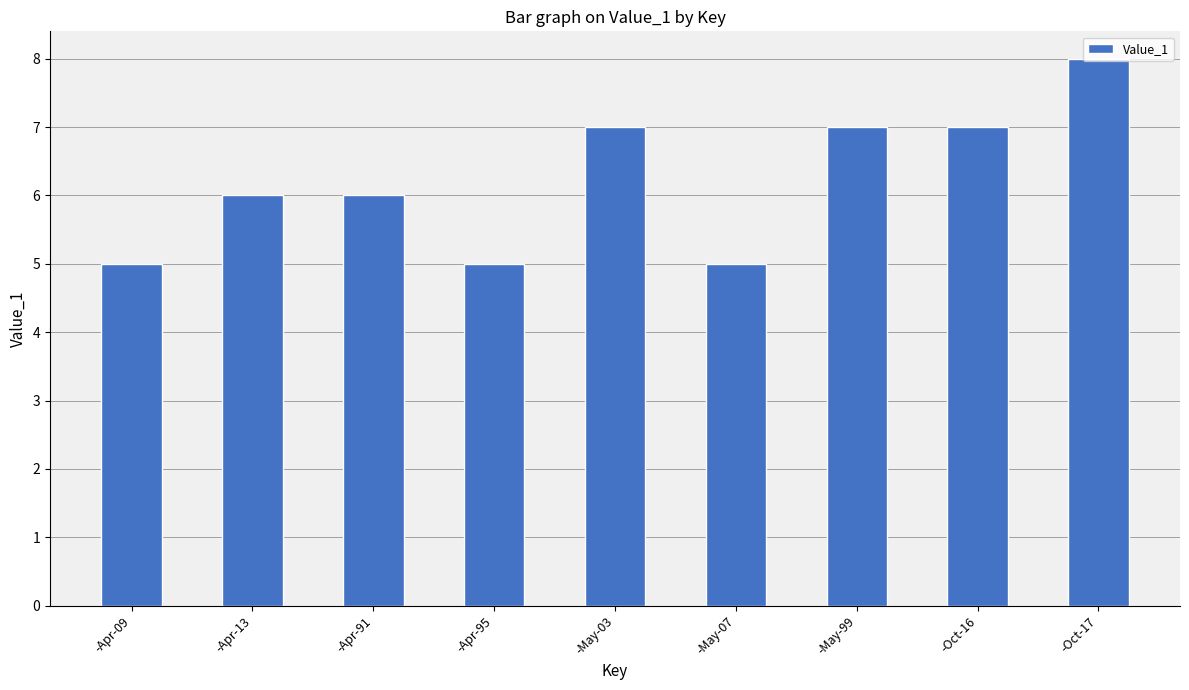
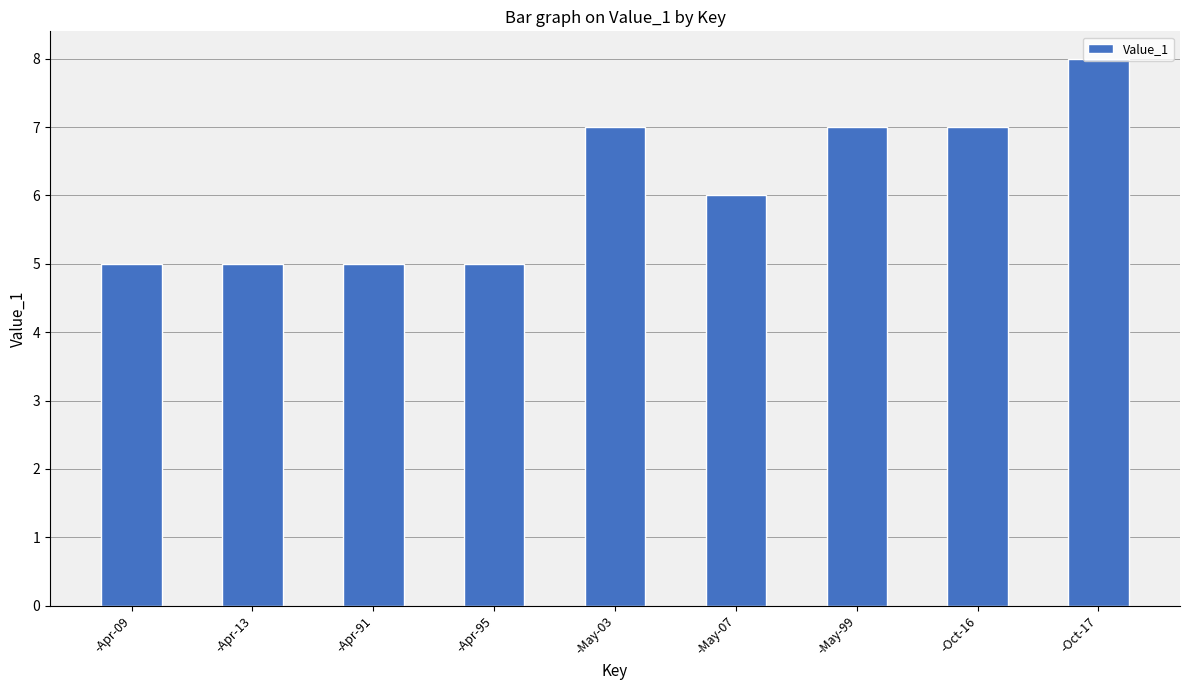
-Apr-13: 6 -> 5
-Apr-91: 6 -> 5
-May-07: 5 -> 6
